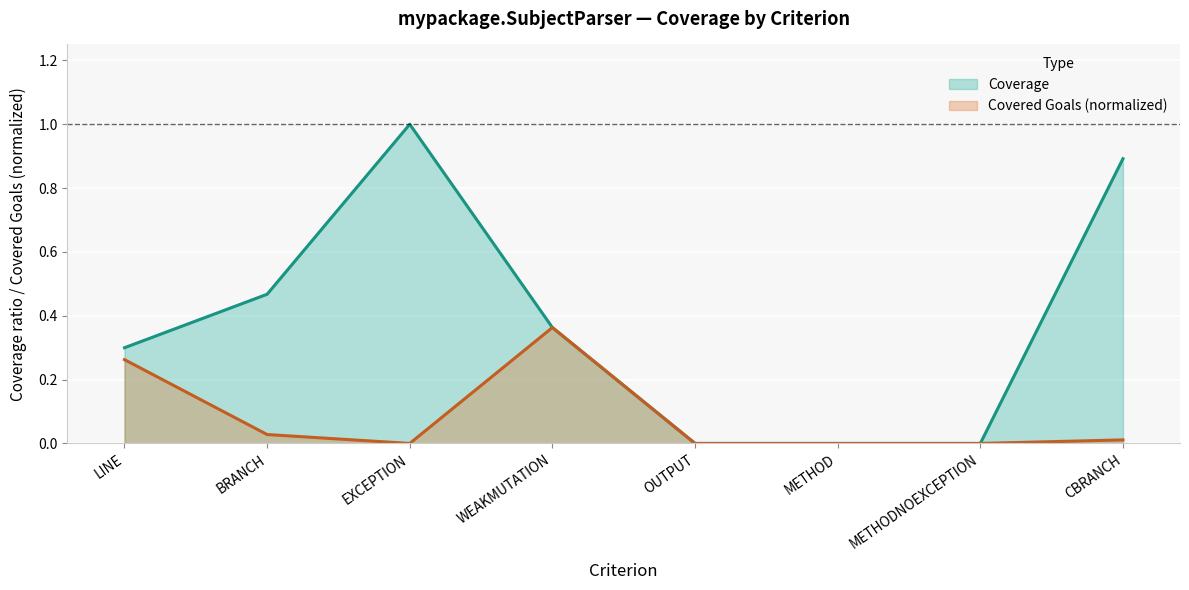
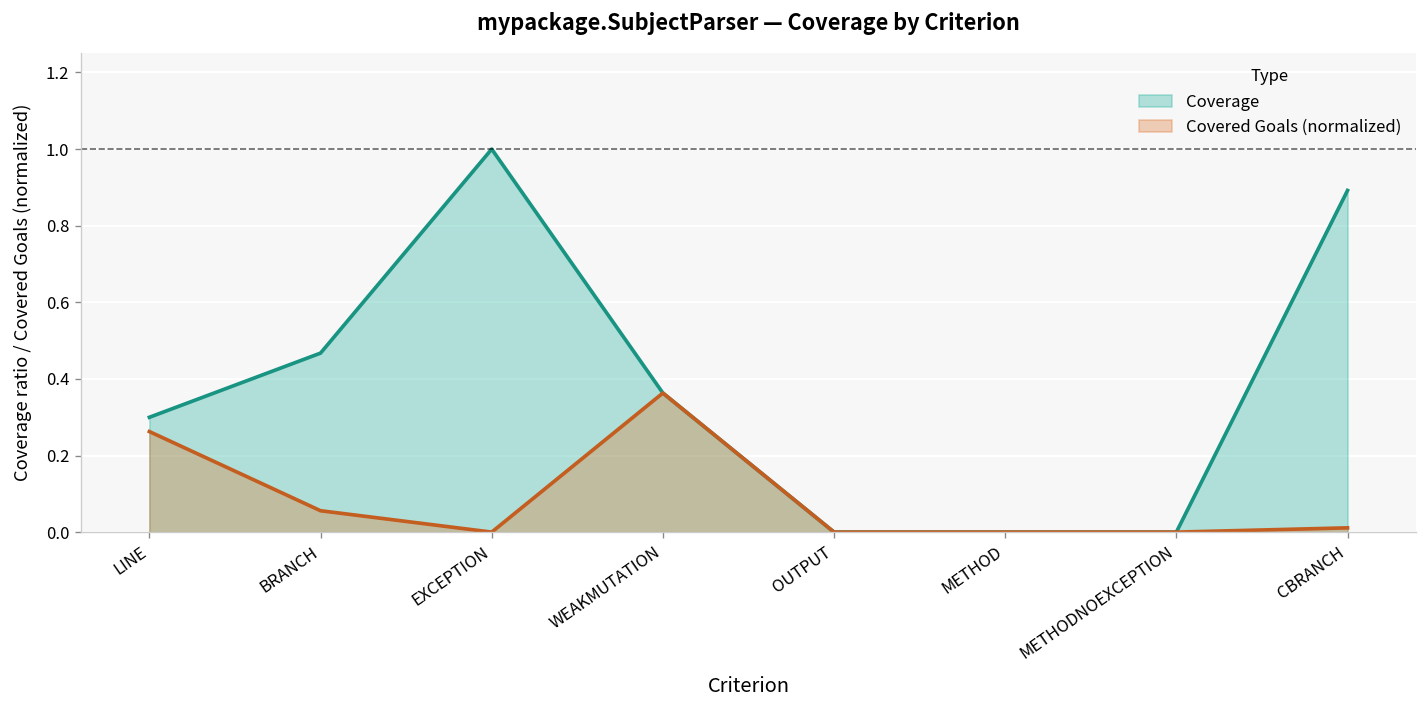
Covered Goals (normalized), BRANCH: 0.03 -> 0.06
